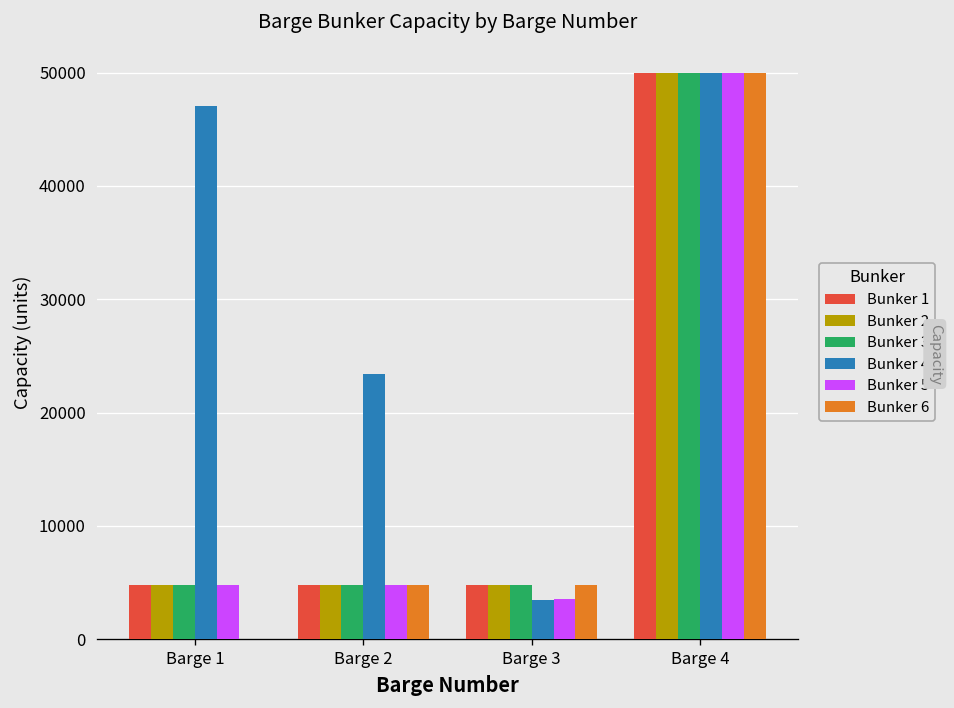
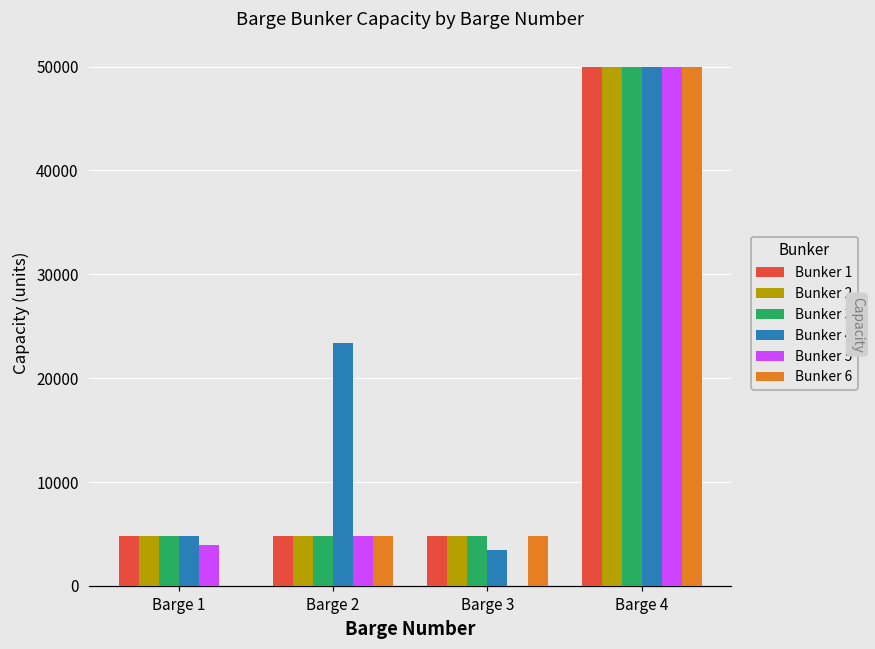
Bunker 4, Barge 1: 47000 -> 5000
Bunker 5, Barge 1: 5000 -> 4000
Bunker 5, Barge 3: 4000 -> 0
